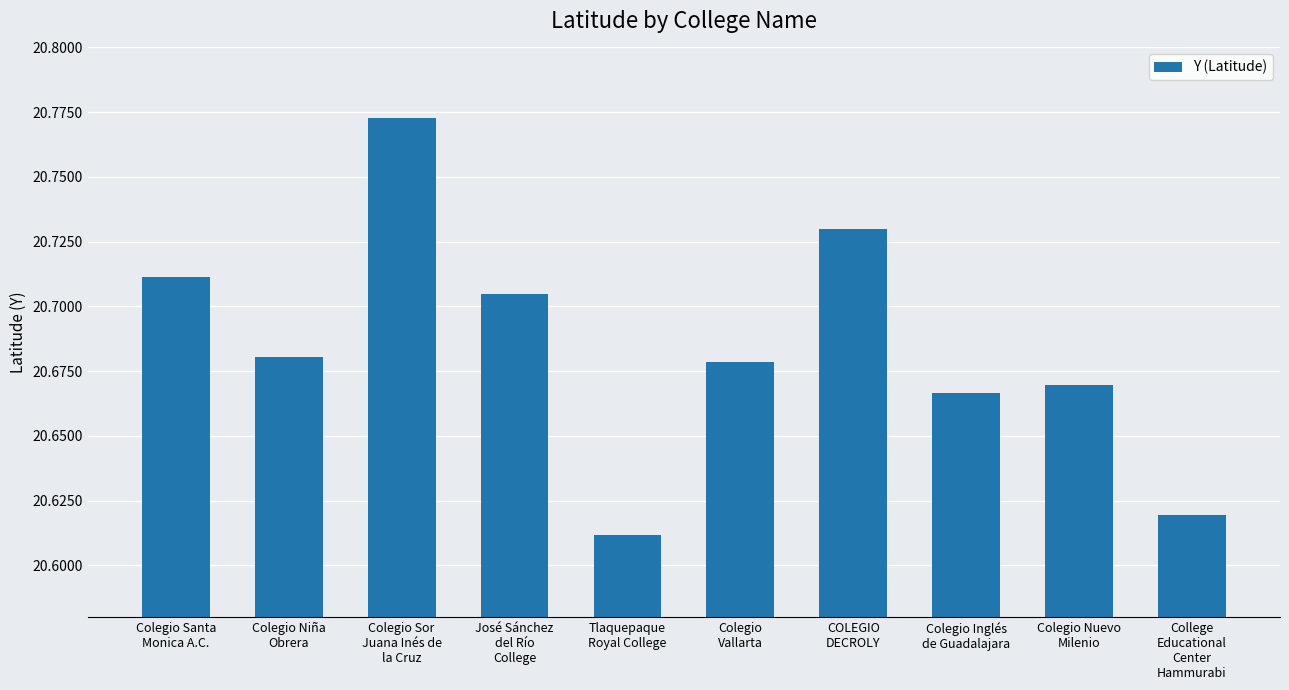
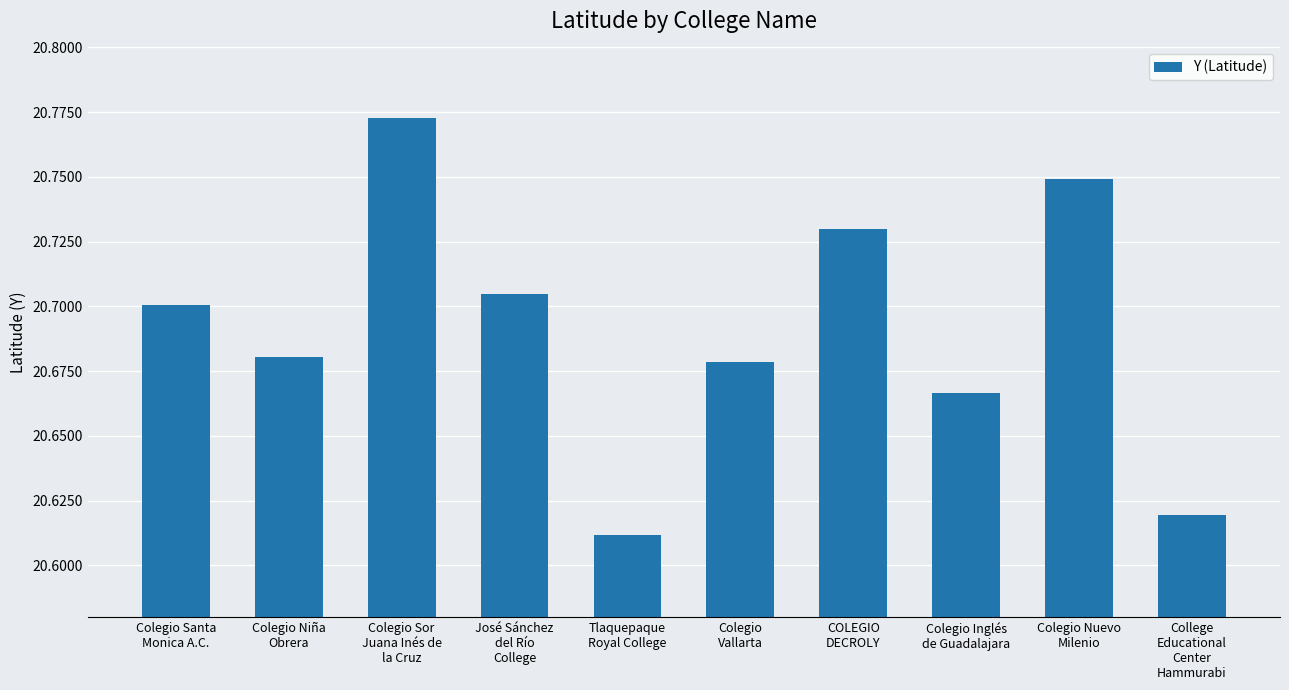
Colegio Santa Monica A.C.: 20.711 -> 20.701
Colegio Nuevo Milenio: 20.670 -> 20.749
